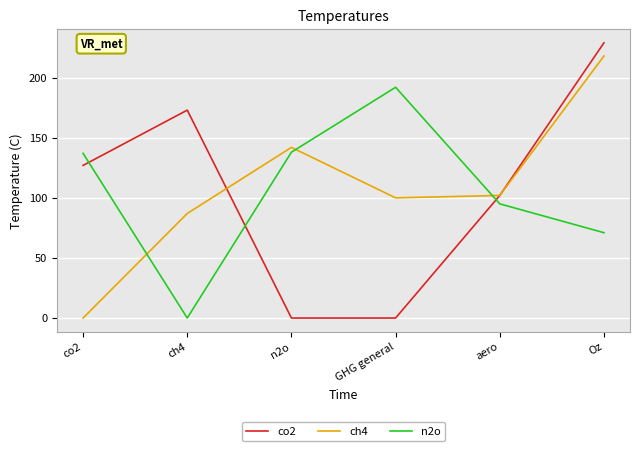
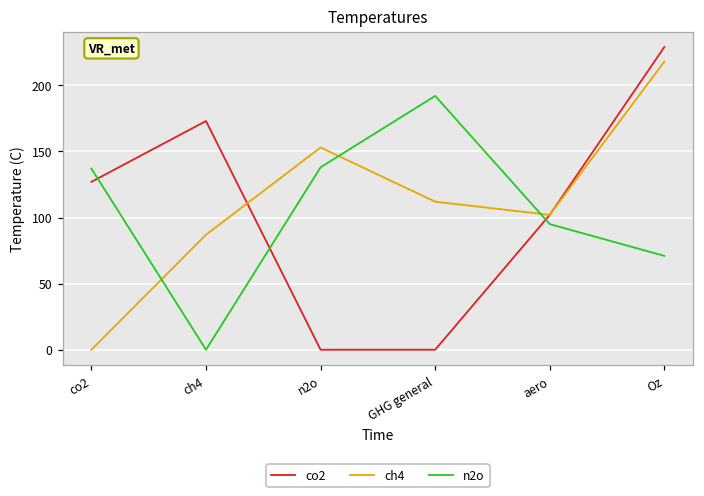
ch4, n2o: 142 -> 153
ch4, GHG general: 100 -> 112
